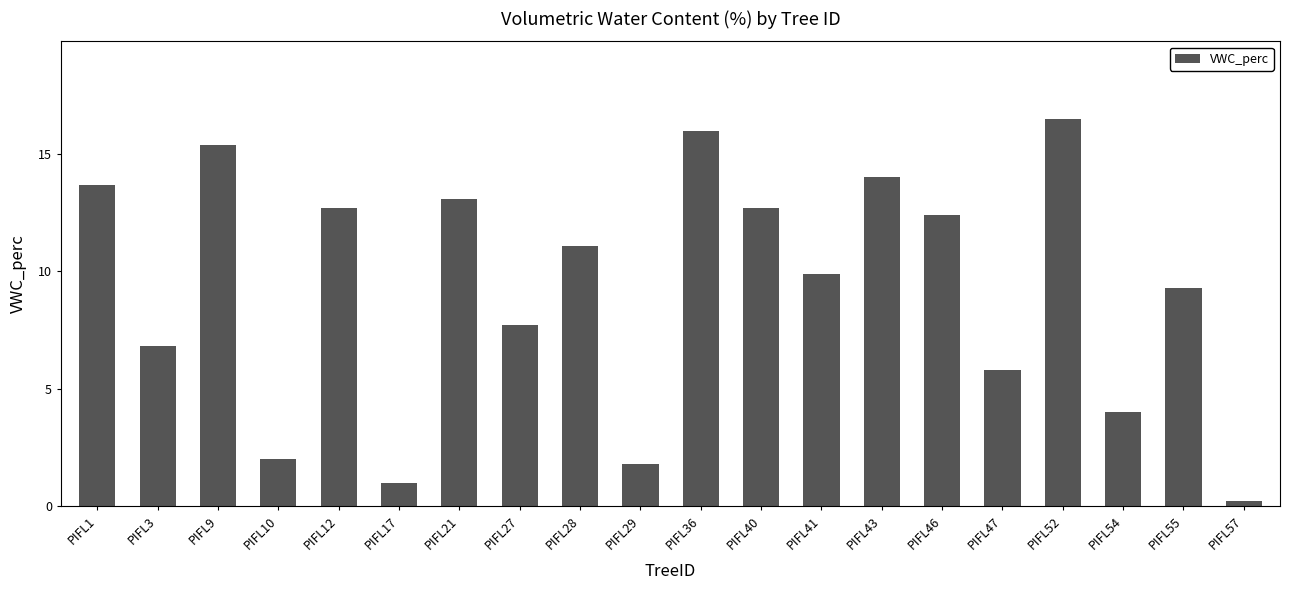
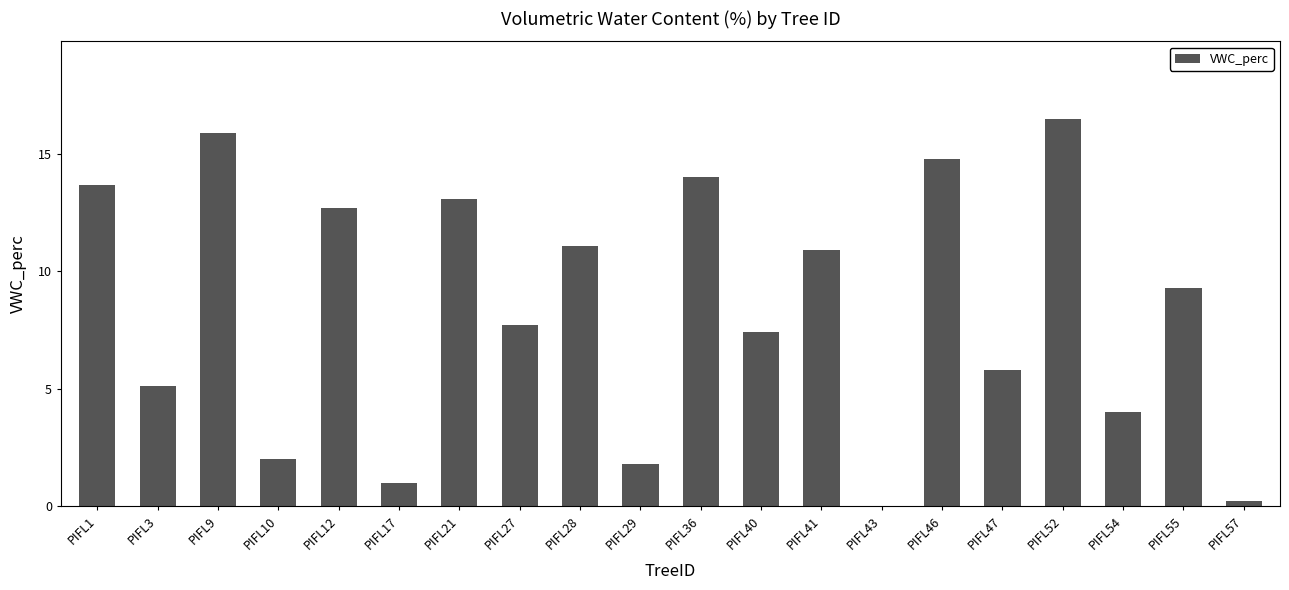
PIFL3: 6.8 -> 5.1
PIFL9: 15.4 -> 15.9
PIFL36: 16 -> 14
PIFL40: 12.7 -> 7.4
PIFL41: 9.9 -> 10.9
PIFL43: 14 -> 0
PIFL46: 12.4 -> 14.8
